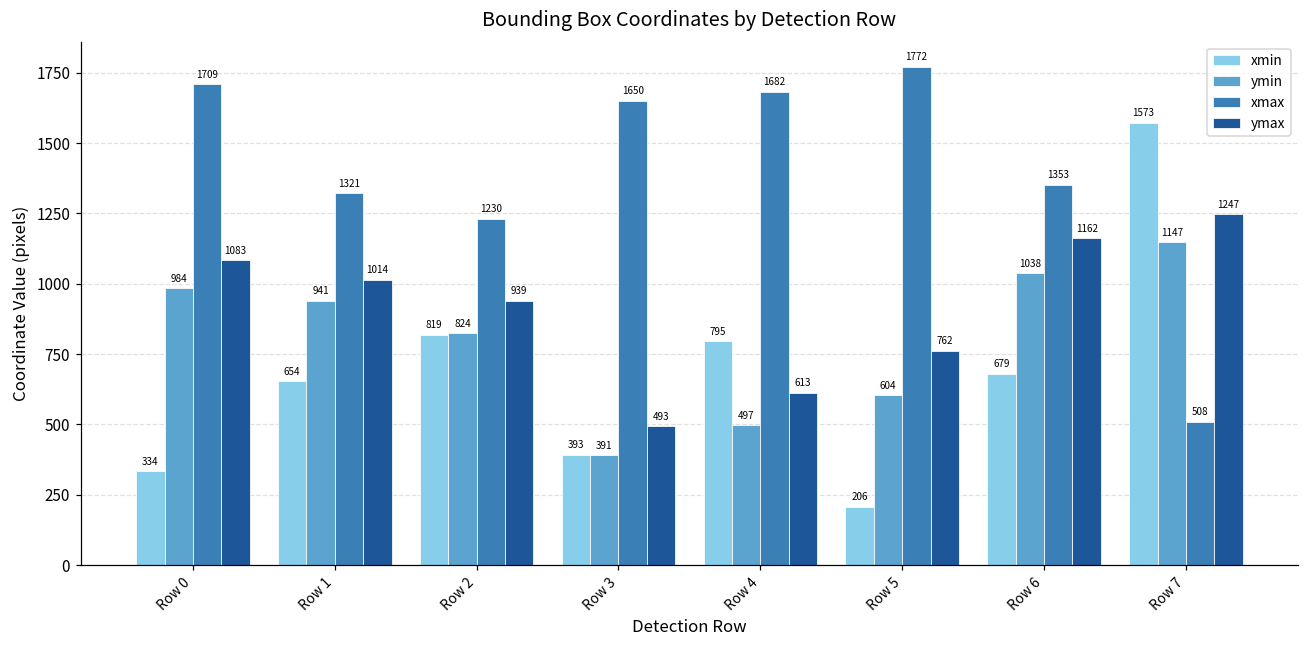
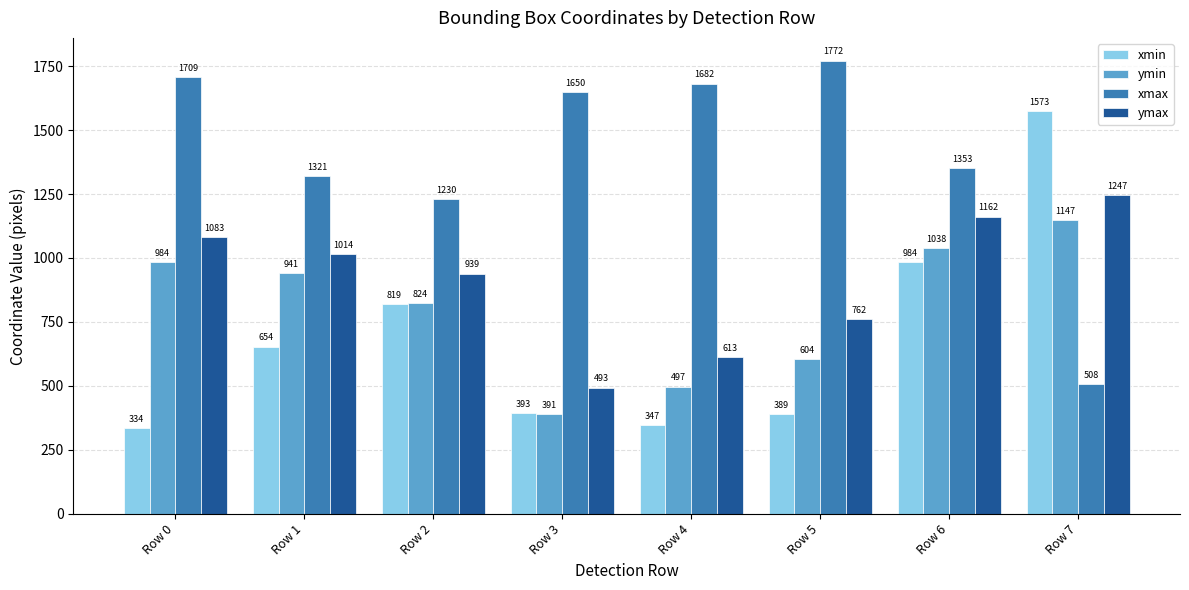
xmin, Row 4: 795 -> 347
xmin, Row 5: 206 -> 389
xmin, Row 6: 679 -> 984
